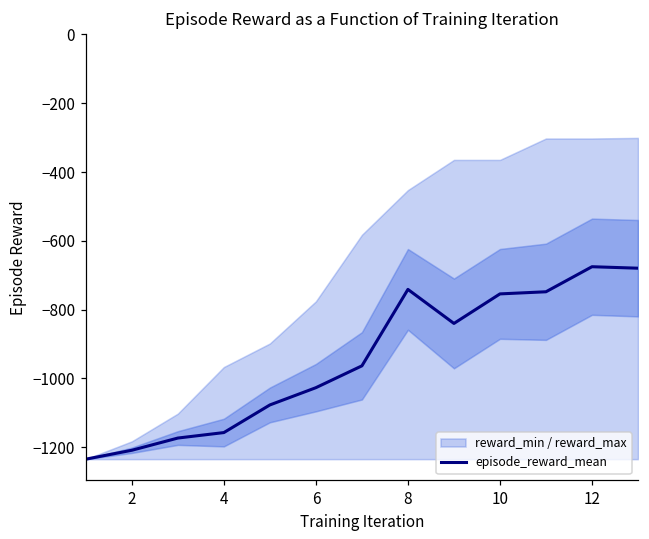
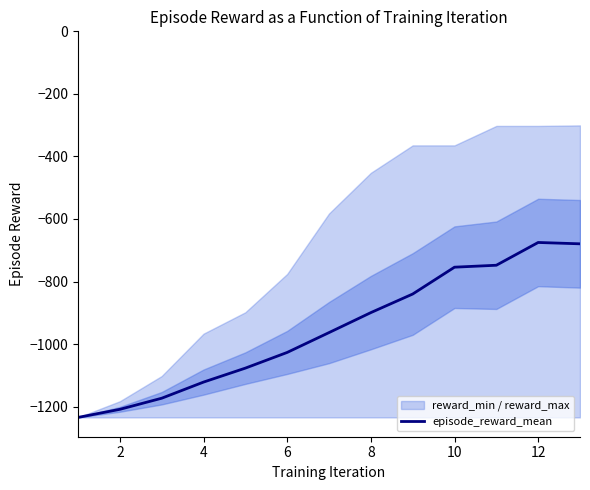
episode_reward_mean, 4: -1160 -> -1120
episode_reward_mean, 8: -740 -> -900
